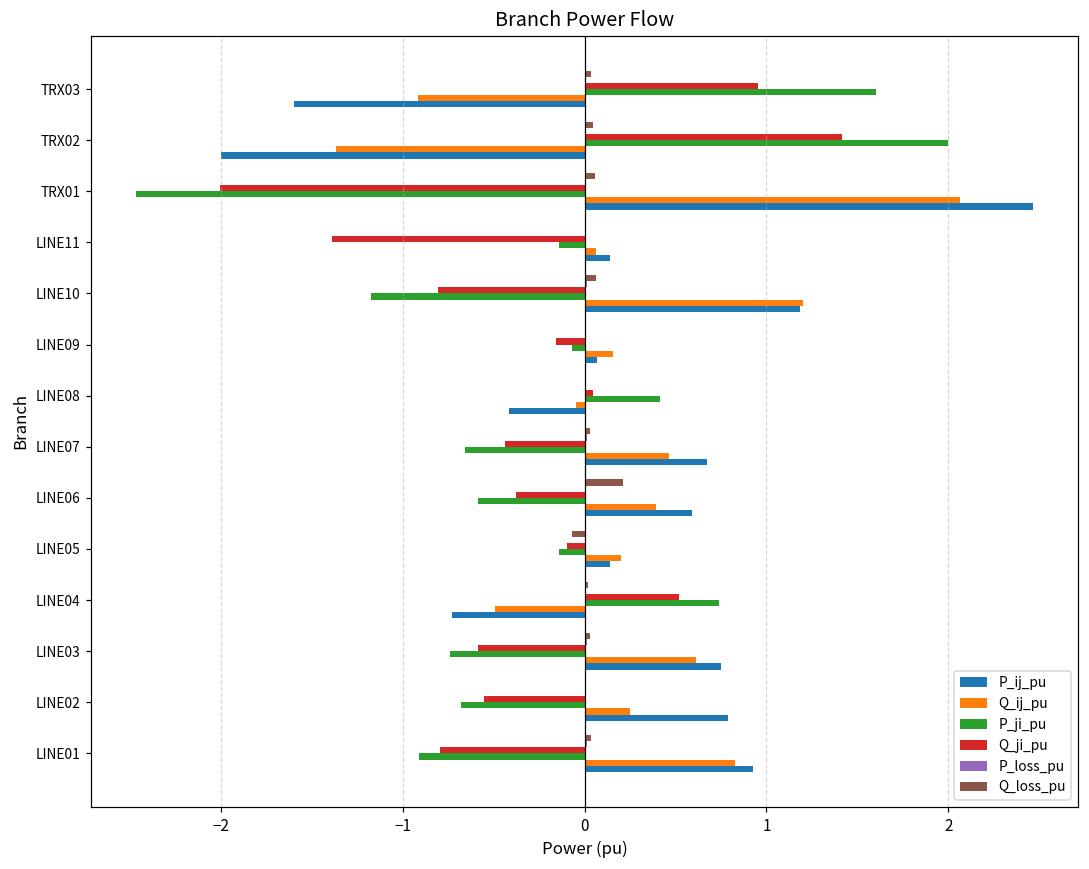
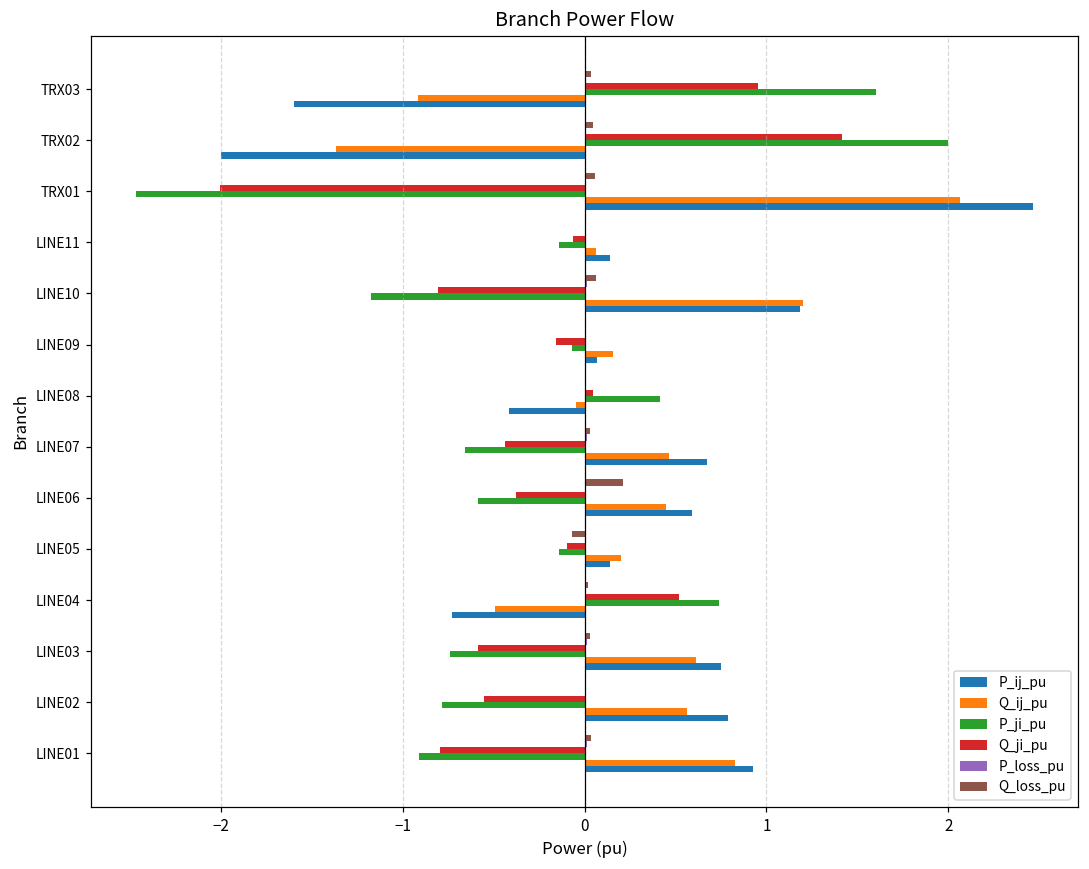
Q_ji_pu, LINE11: -1.39 -> -0.06
Q_ij_pu, LINE06: 0.39 -> 0.45
P_ji_pu, LINE02: -0.68 -> -0.79
Q_ij_pu, LINE02: 0.25 -> 0.56
